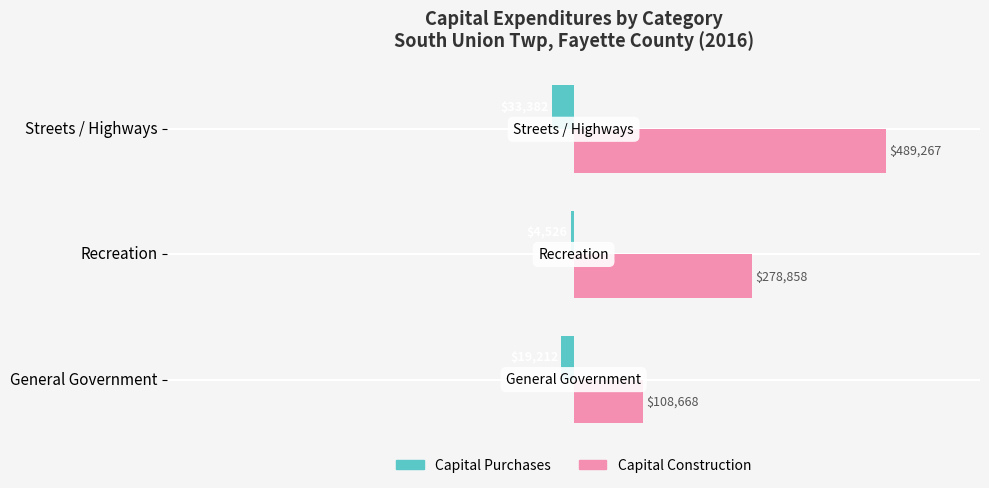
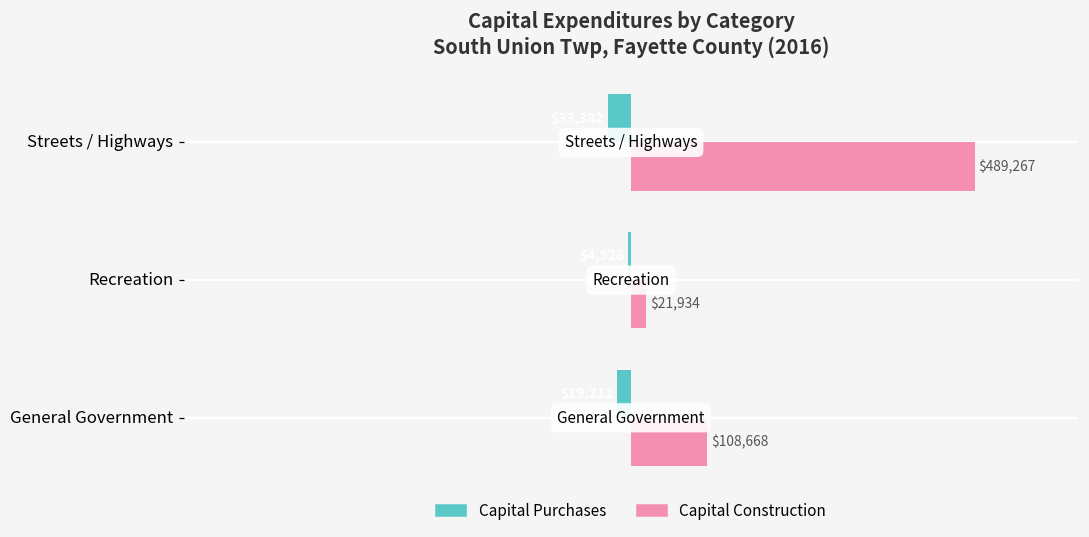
Capital Construction, Recreation: $278,858 -> $21,934
